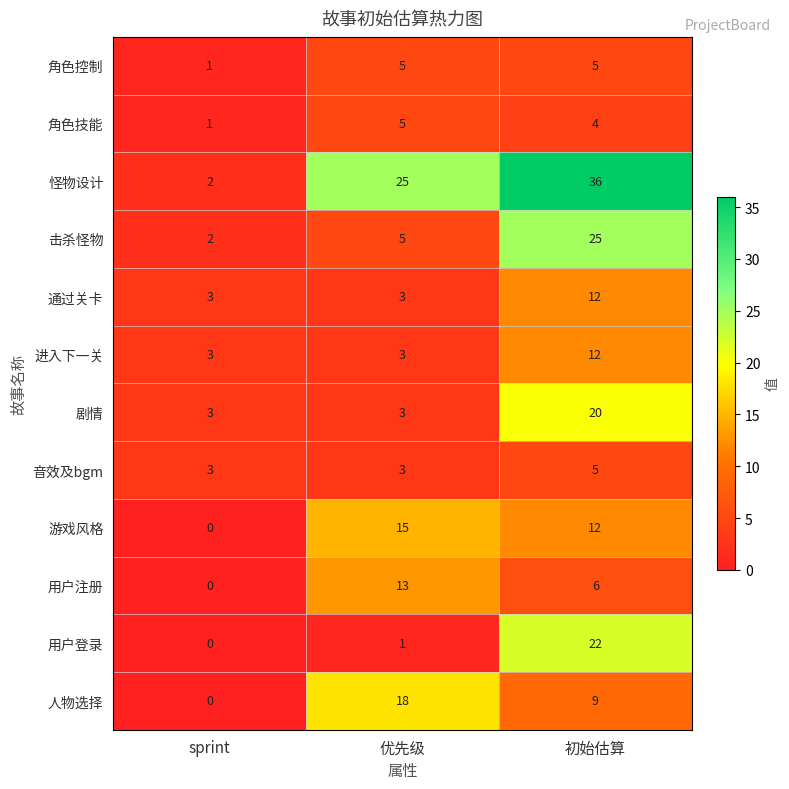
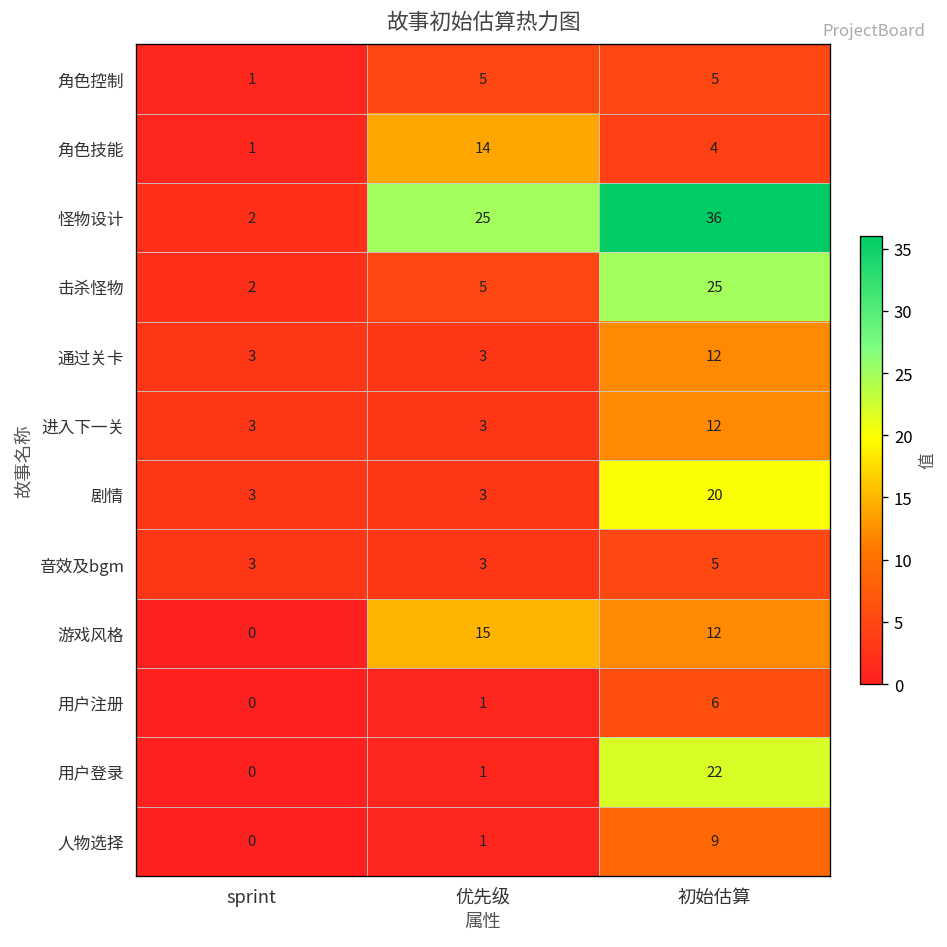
角色技能, 优先级: 5 -> 14
用户注册, 优先级: 13 -> 1
人物选择, 优先级: 18 -> 1
